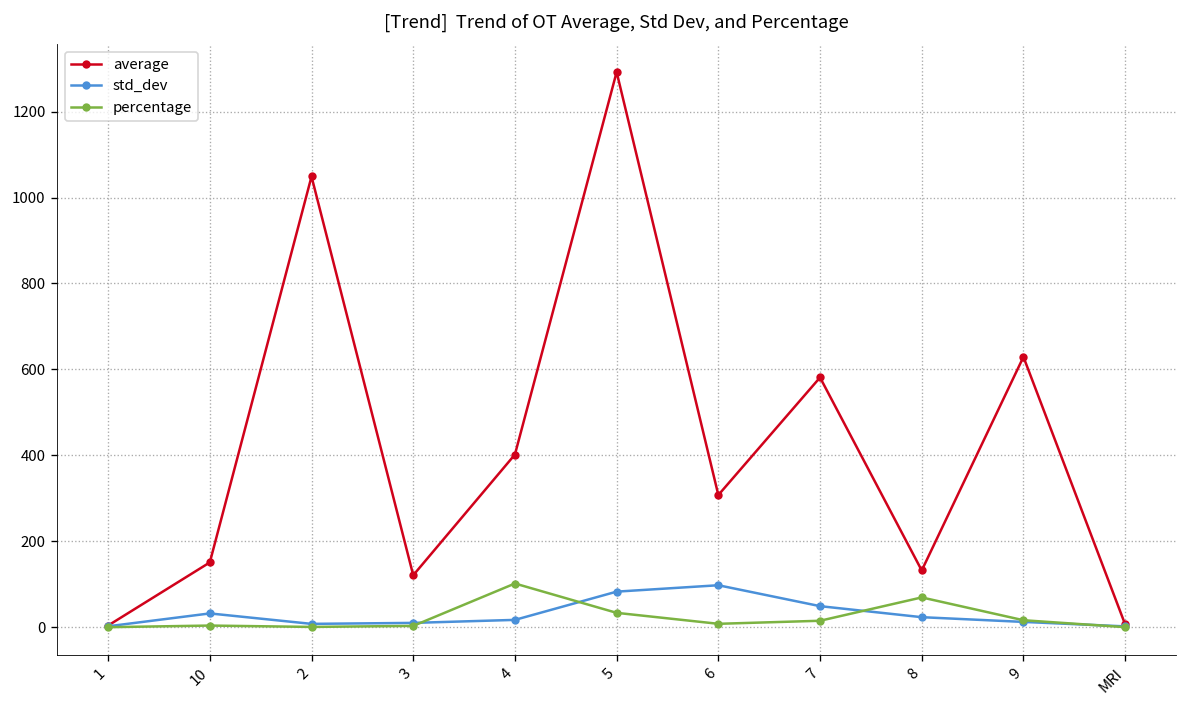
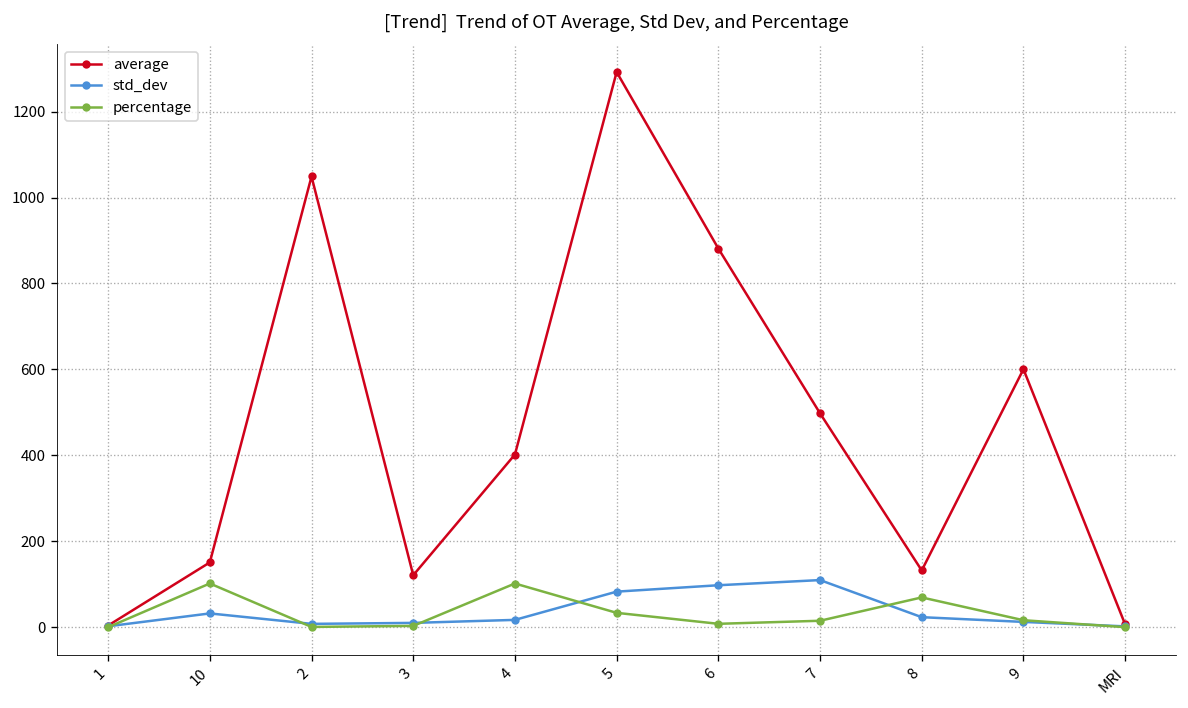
percentage, 10: 0 -> 100
average, 6: 310 -> 880
average, 7: 580 -> 500
std_dev, 7: 50 -> 110
average, 9: 630 -> 600
